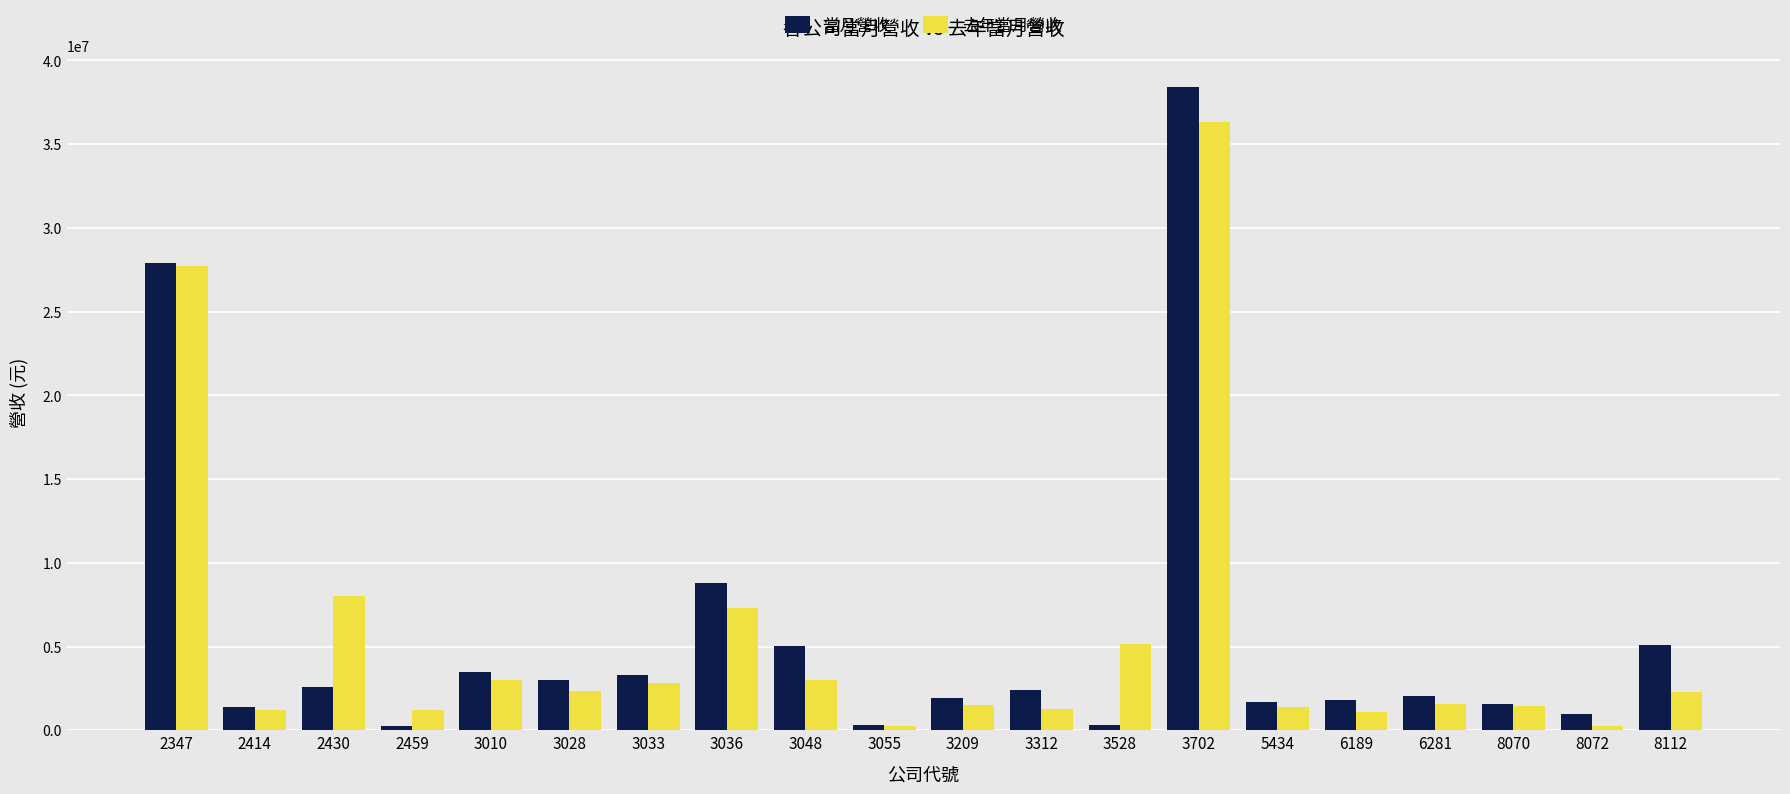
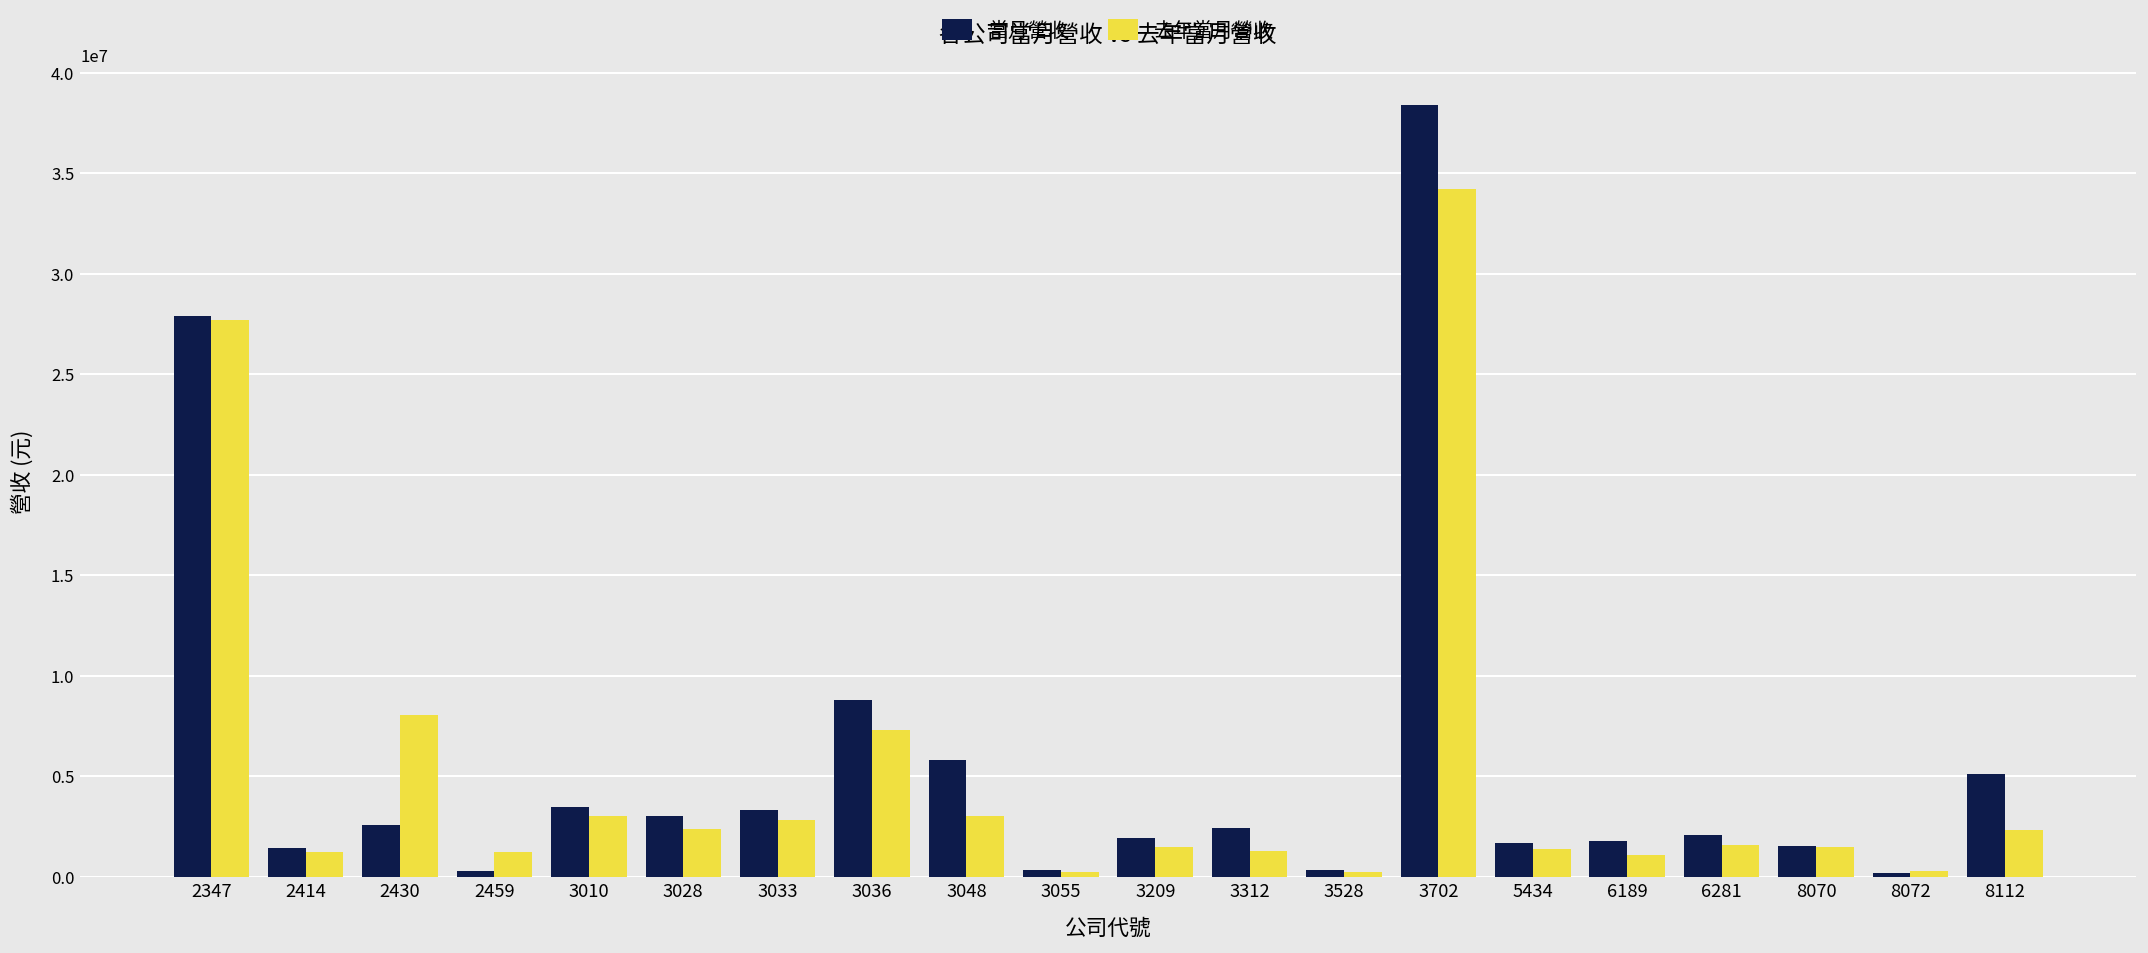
當月營收, 3048: 5000000 -> 5800000
去年當月營收, 3528: 5200000 -> 200000
去年當月營收, 3702: 36300000 -> 34200000
當月營收, 8072: 1000000 -> 200000
